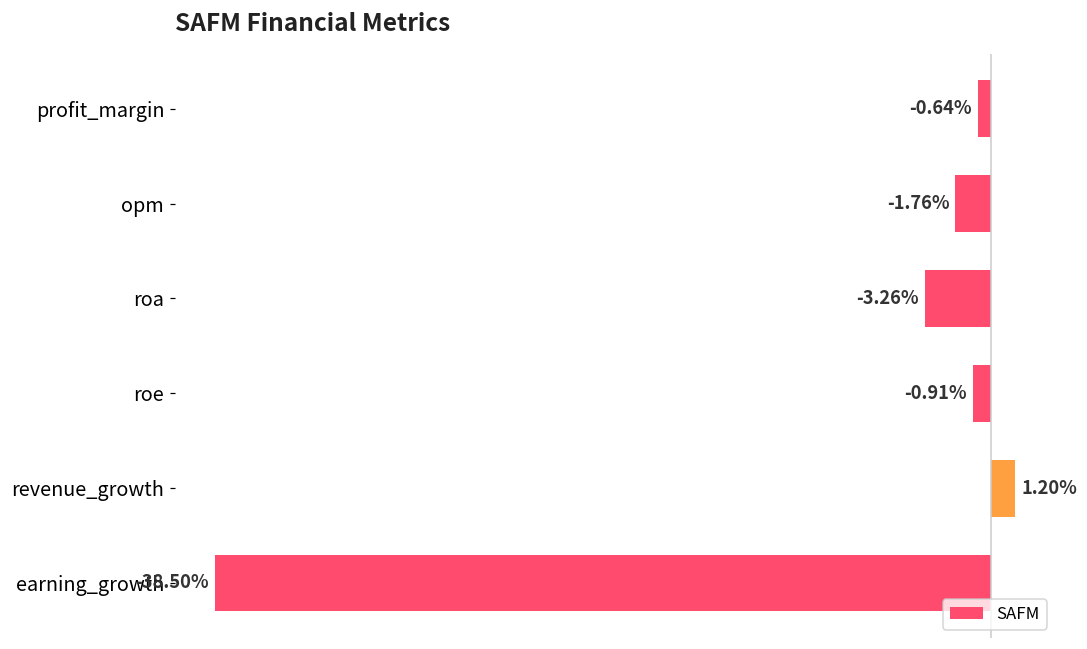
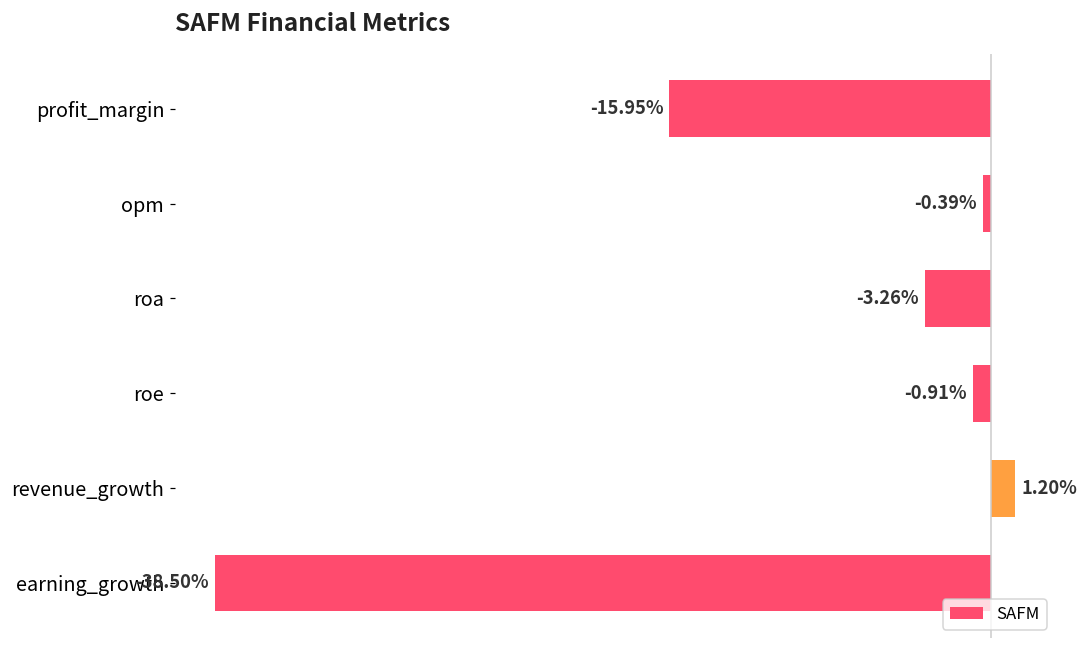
profit_margin: -0.64% -> -15.95%
opm: -1.76% -> -0.39%
